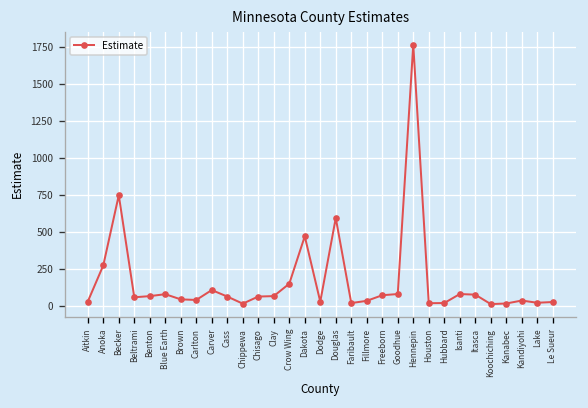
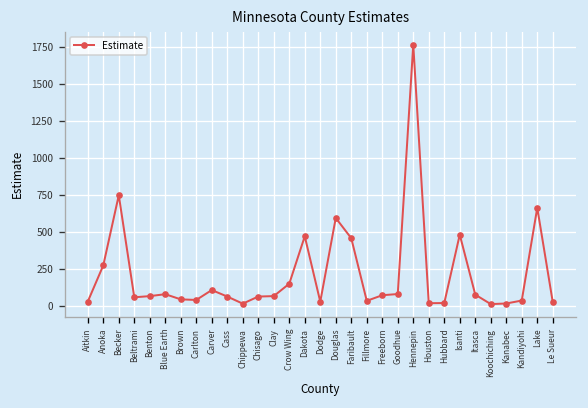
Faribault: 20 -> 460
Isanti: 80 -> 480
Lake: 20 -> 660
